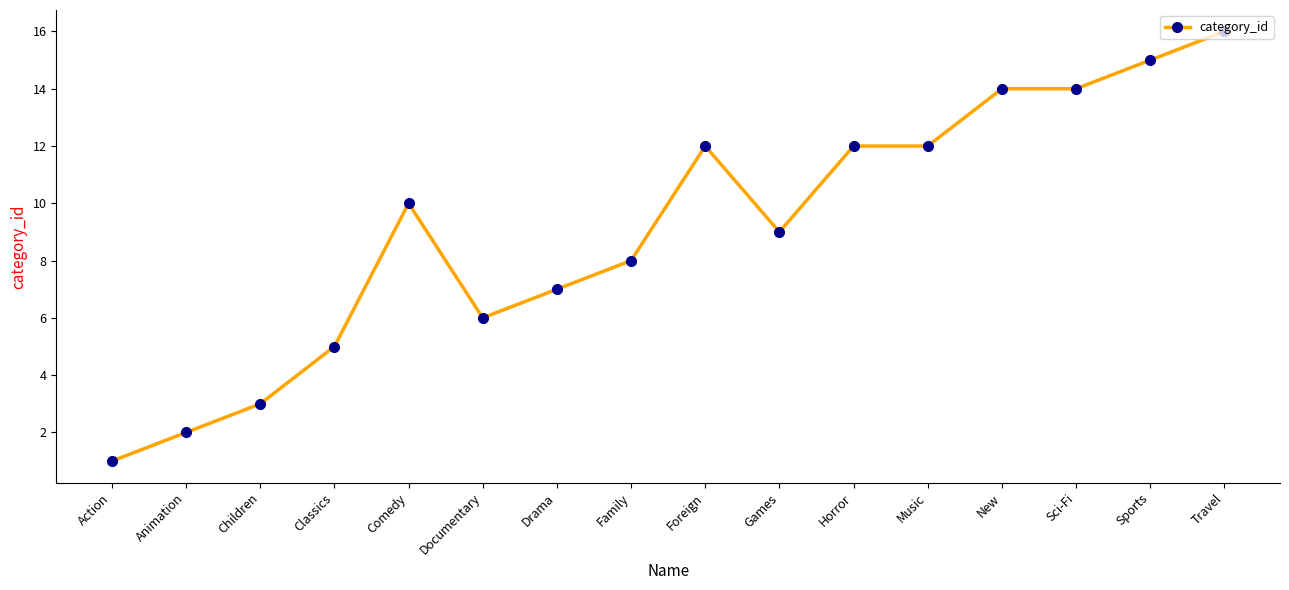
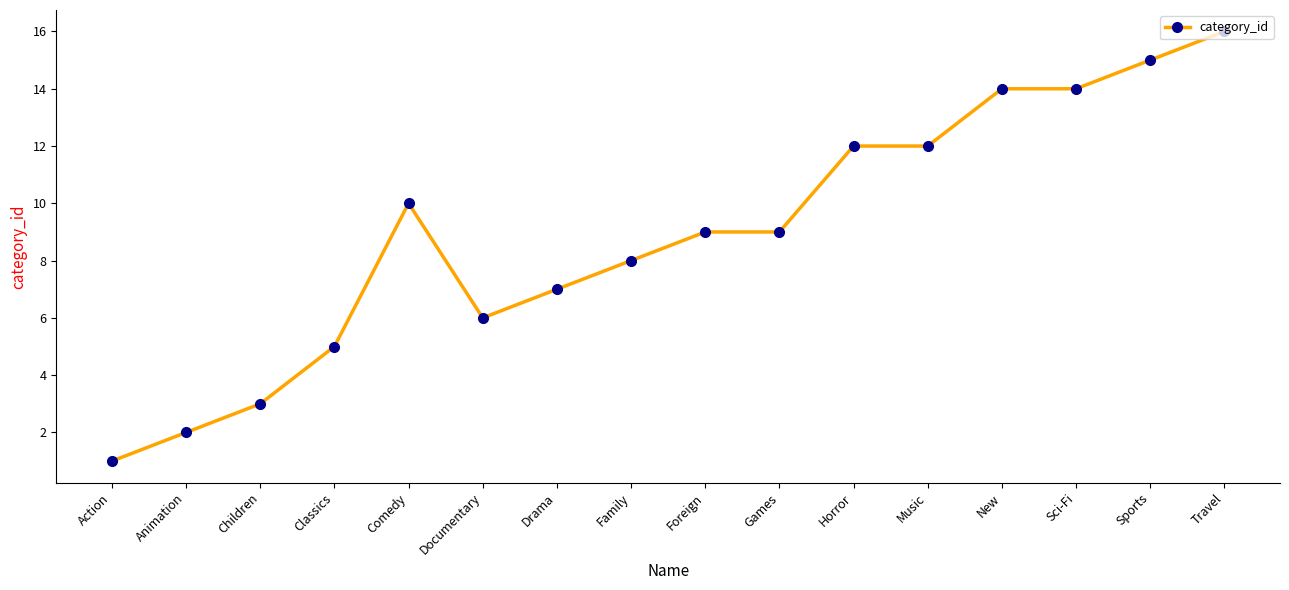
Foreign: 12 -> 9
